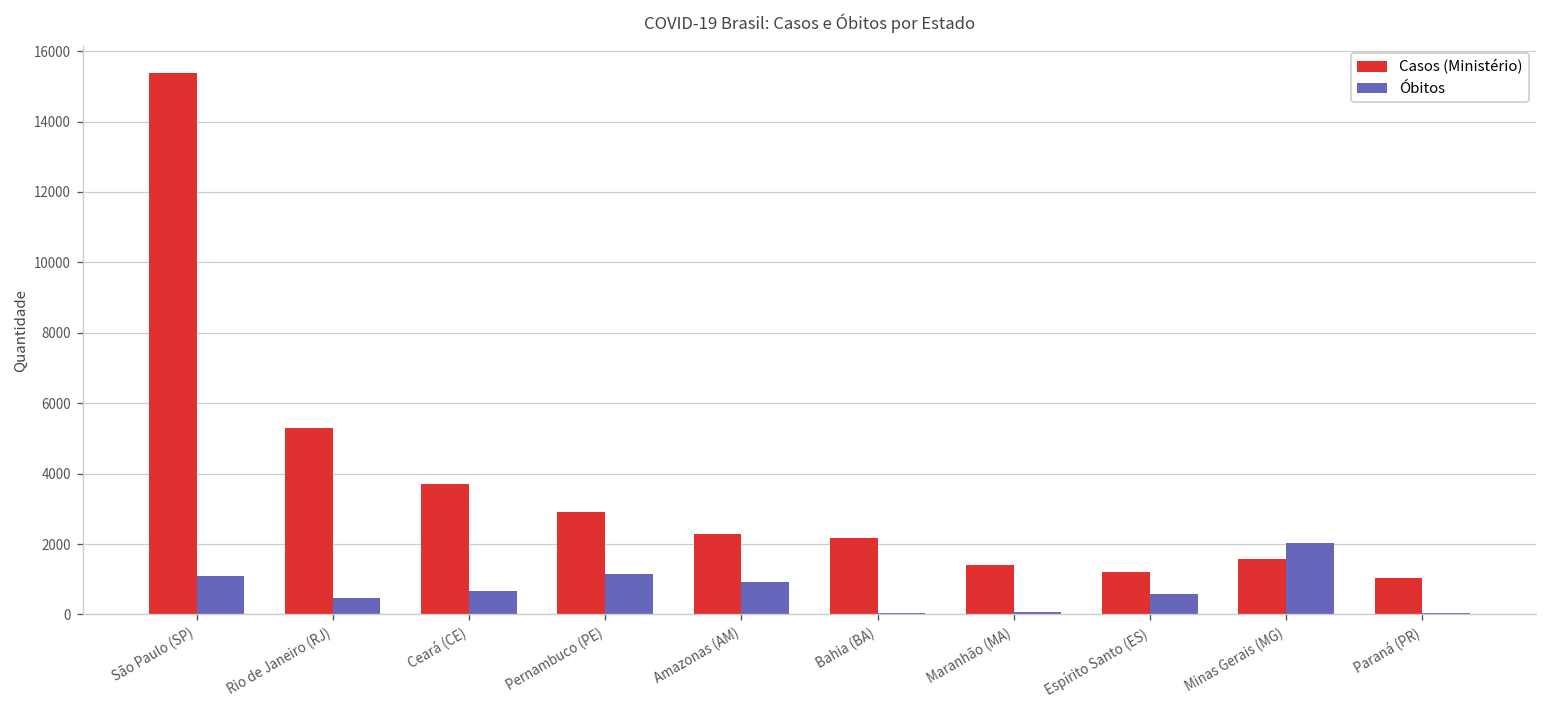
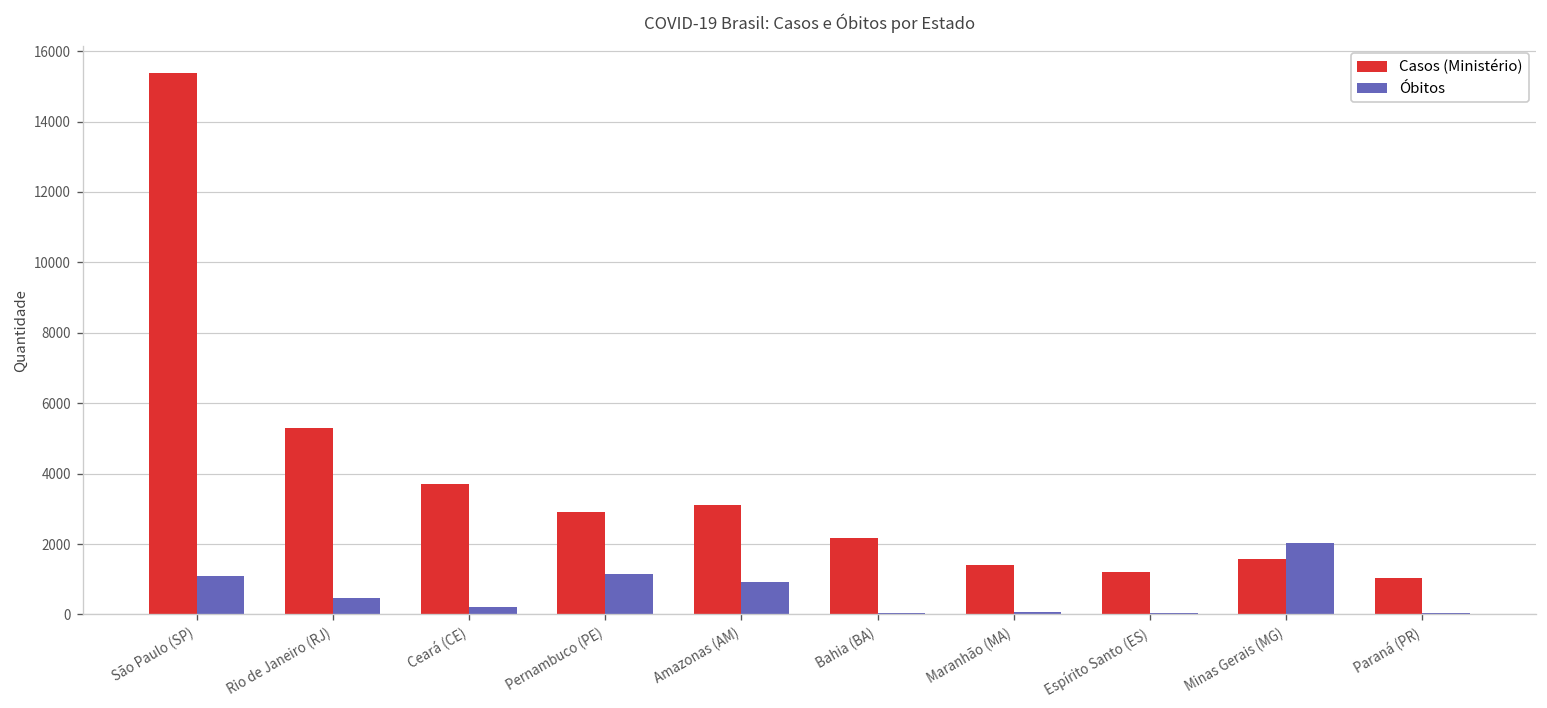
Óbitos, Ceará (CE): 700 -> 200
Casos (Ministério), Amazonas (AM): 2300 -> 3100
Óbitos, Espírito Santo (ES): 600 -> 0
